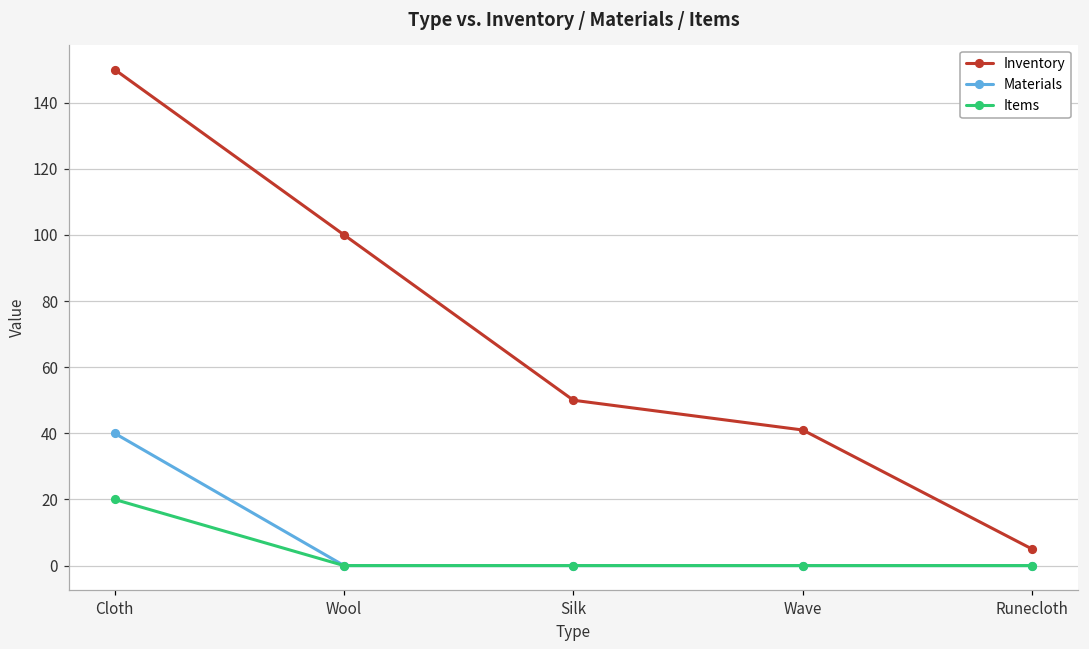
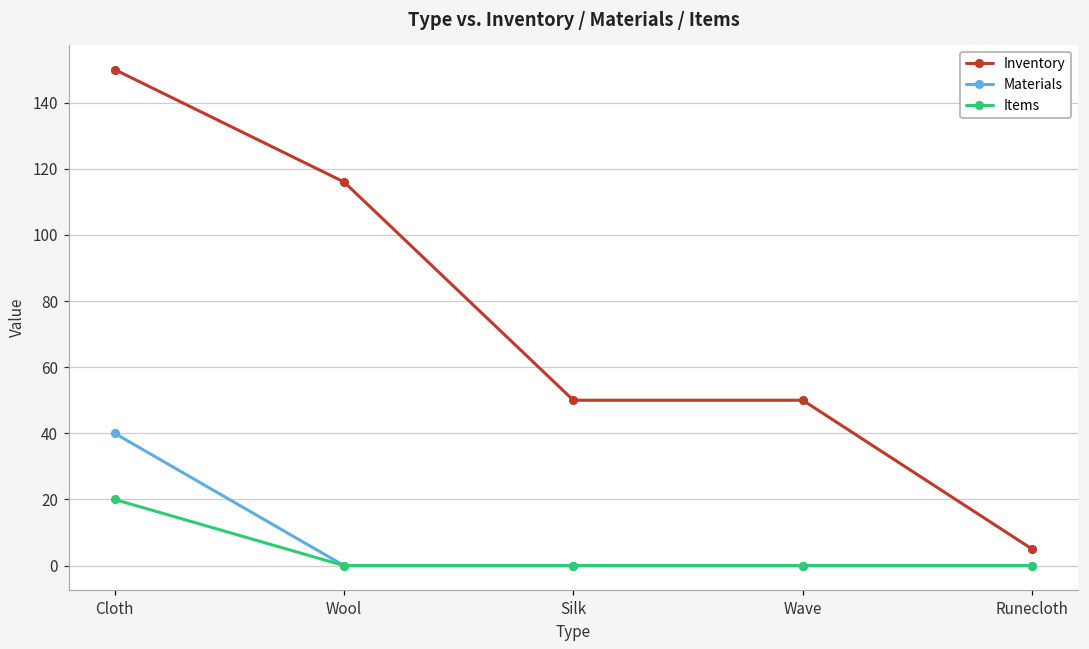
Inventory, Wool: 100 -> 116
Inventory, Wave: 41 -> 50
